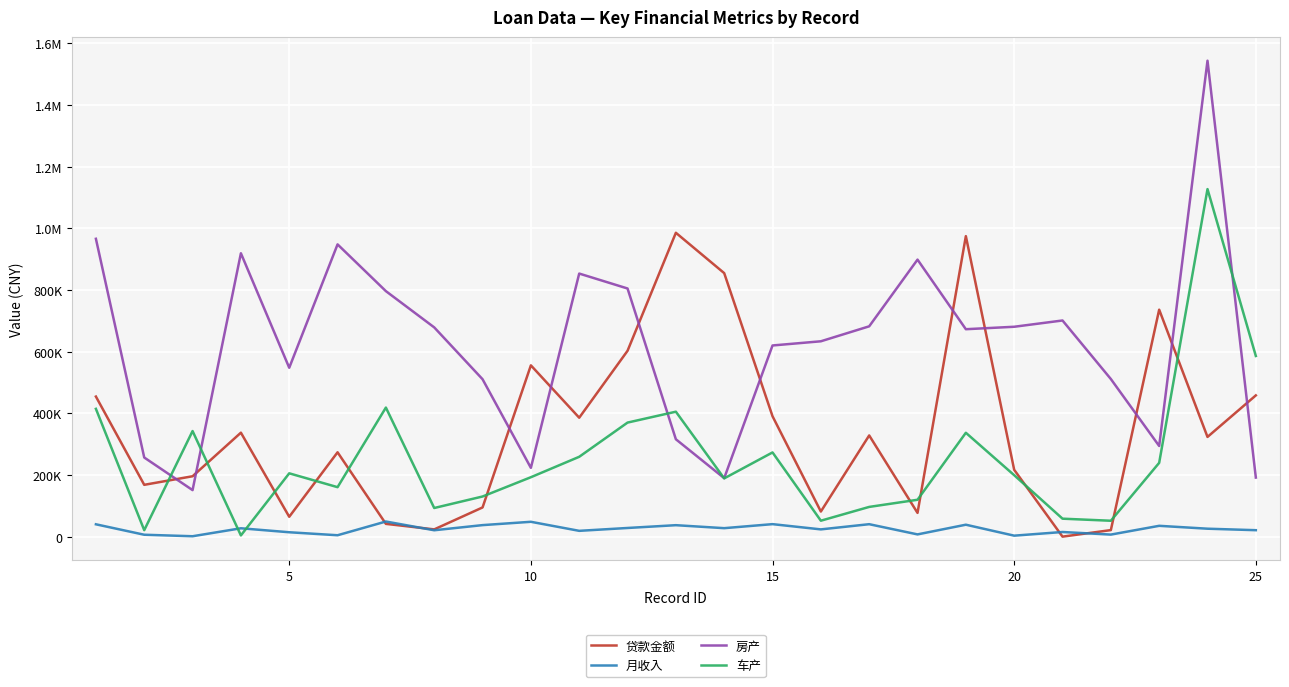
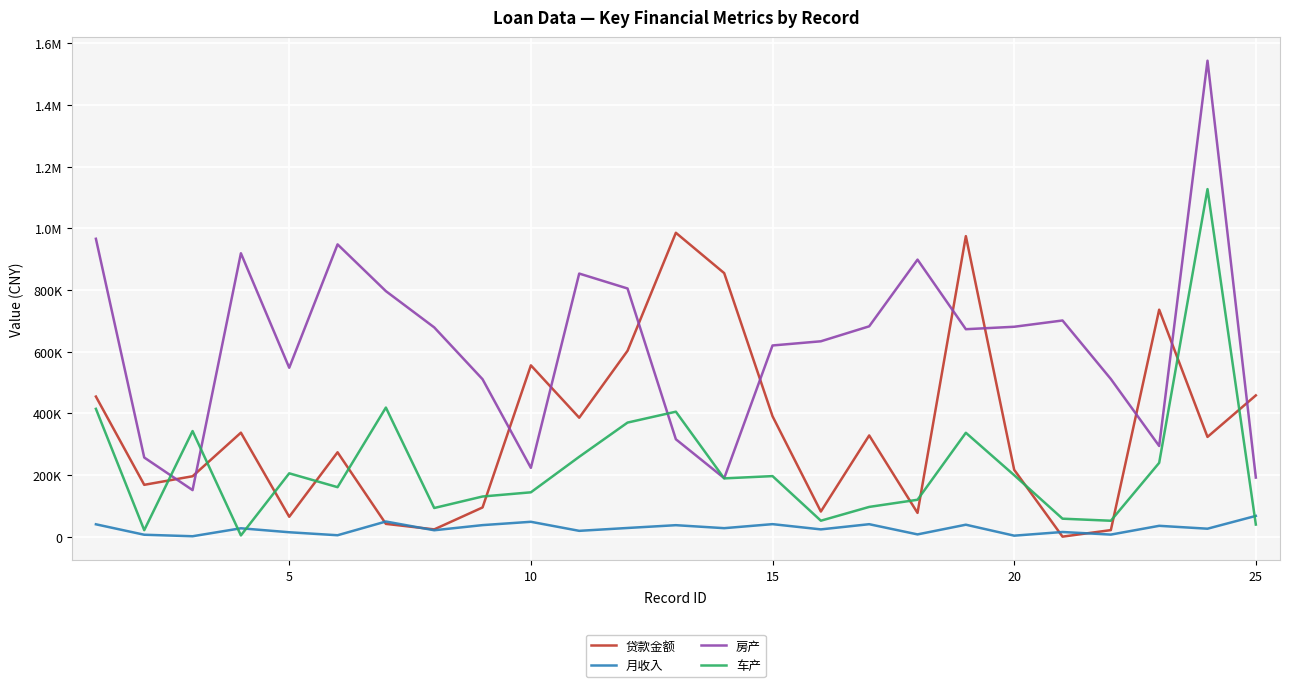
车产, 10: 190000 -> 140000
车产, 15: 270000 -> 200000
月收入, 25: 20000 -> 70000
车产, 25: 590000 -> 40000
